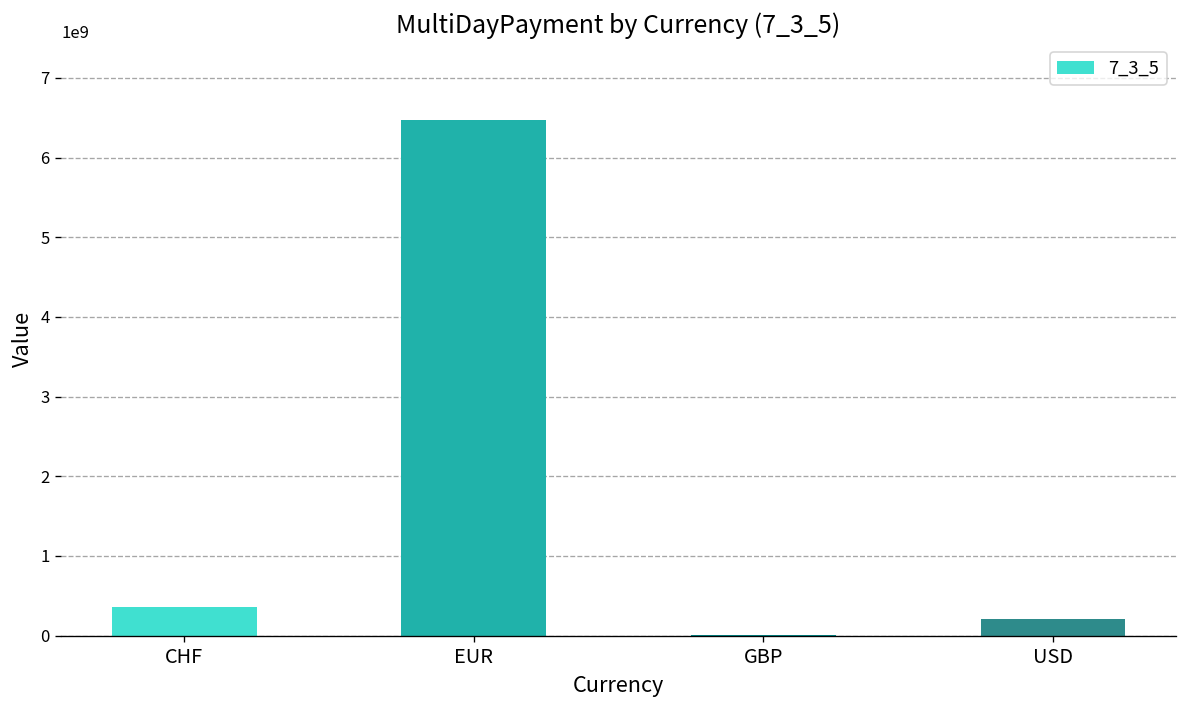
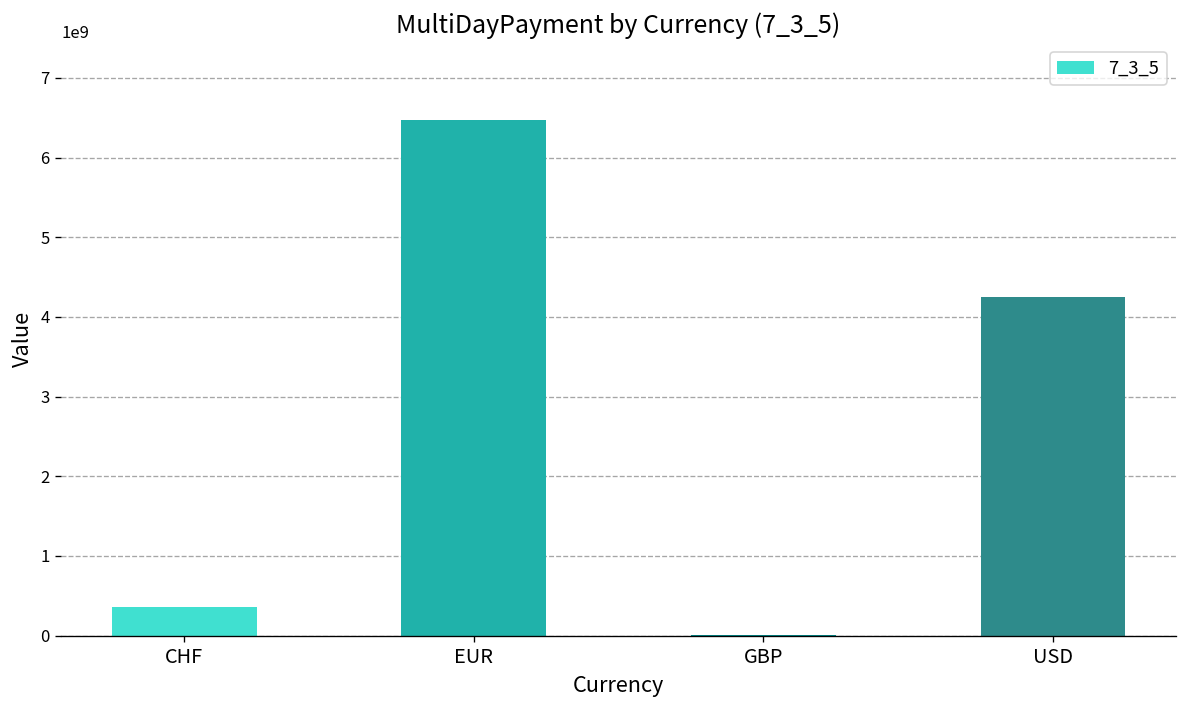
USD: 200000000 -> 4200000000
